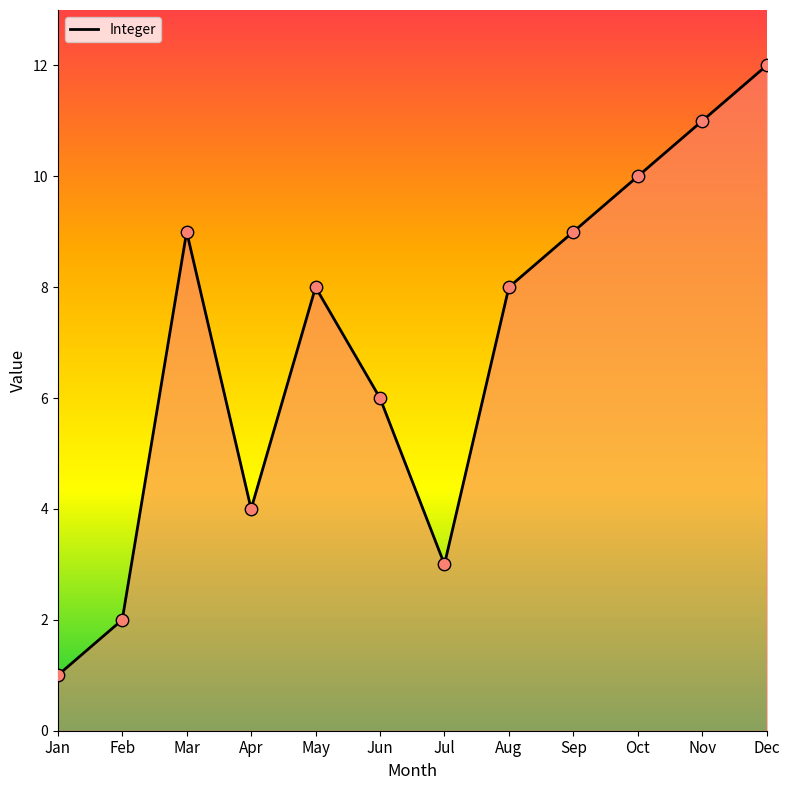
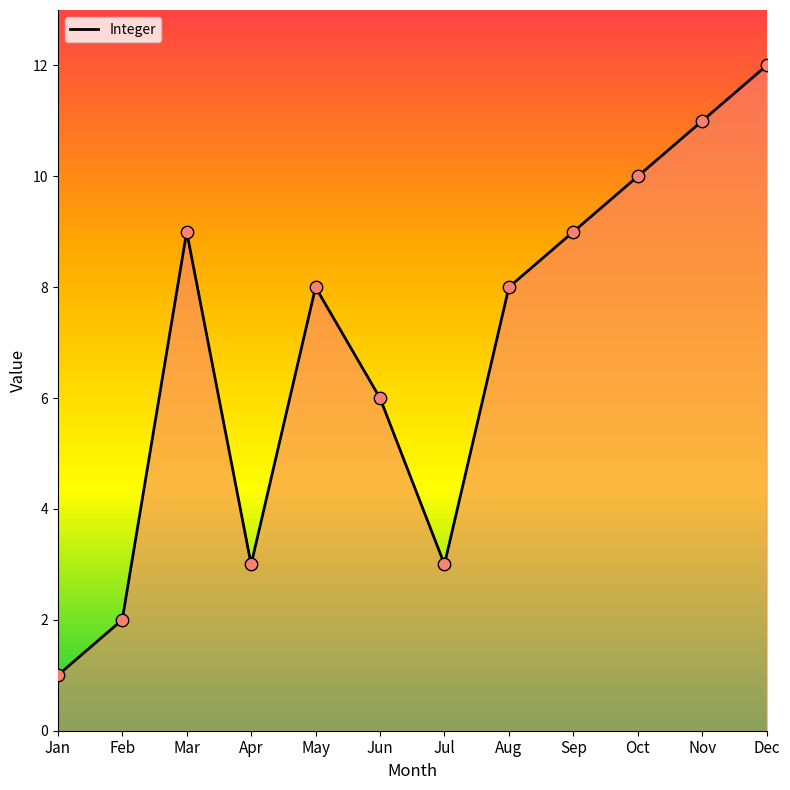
Apr: 4 -> 3
